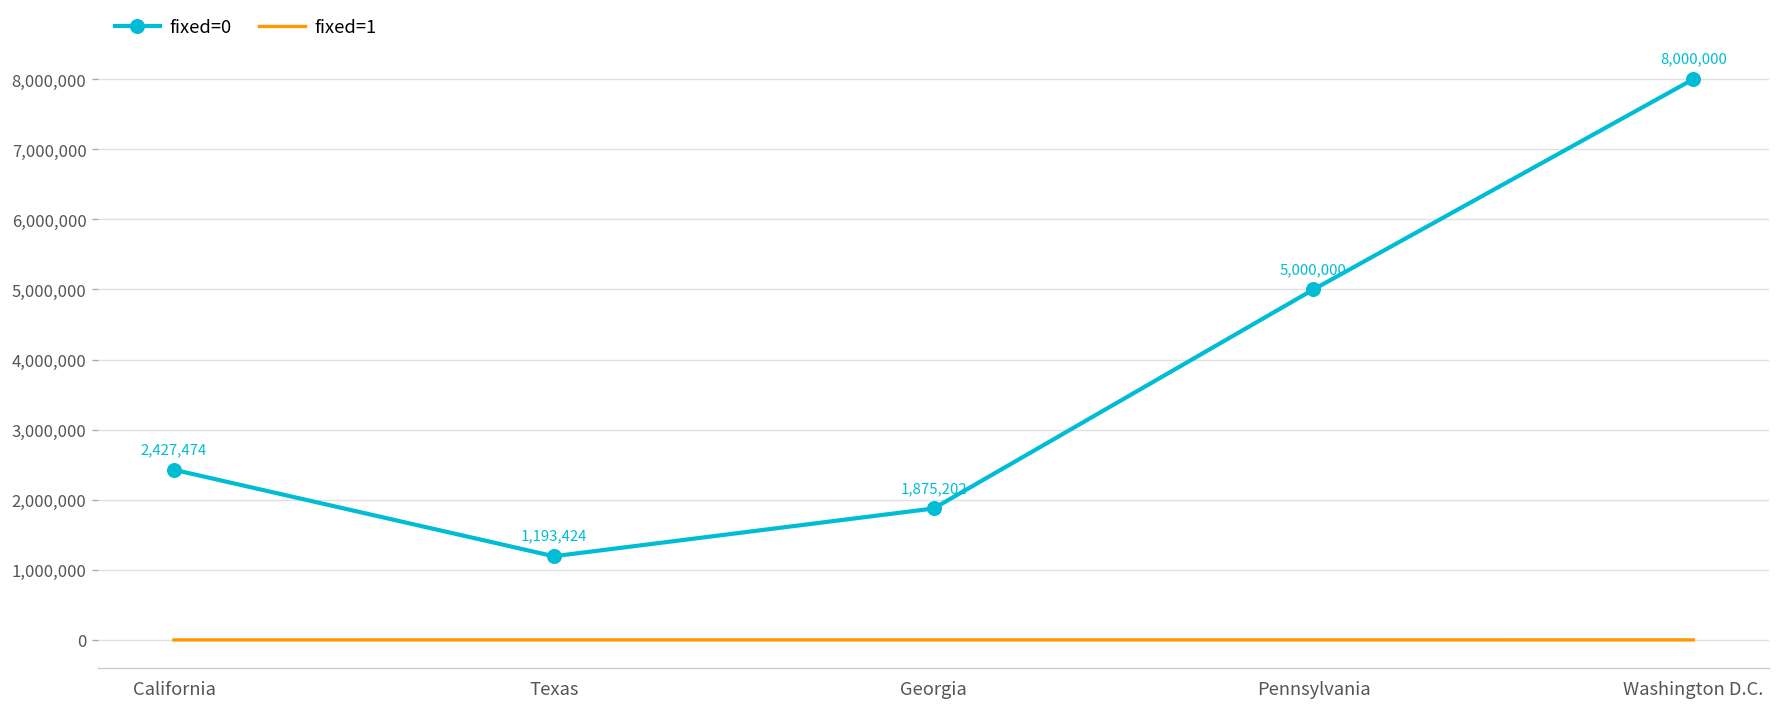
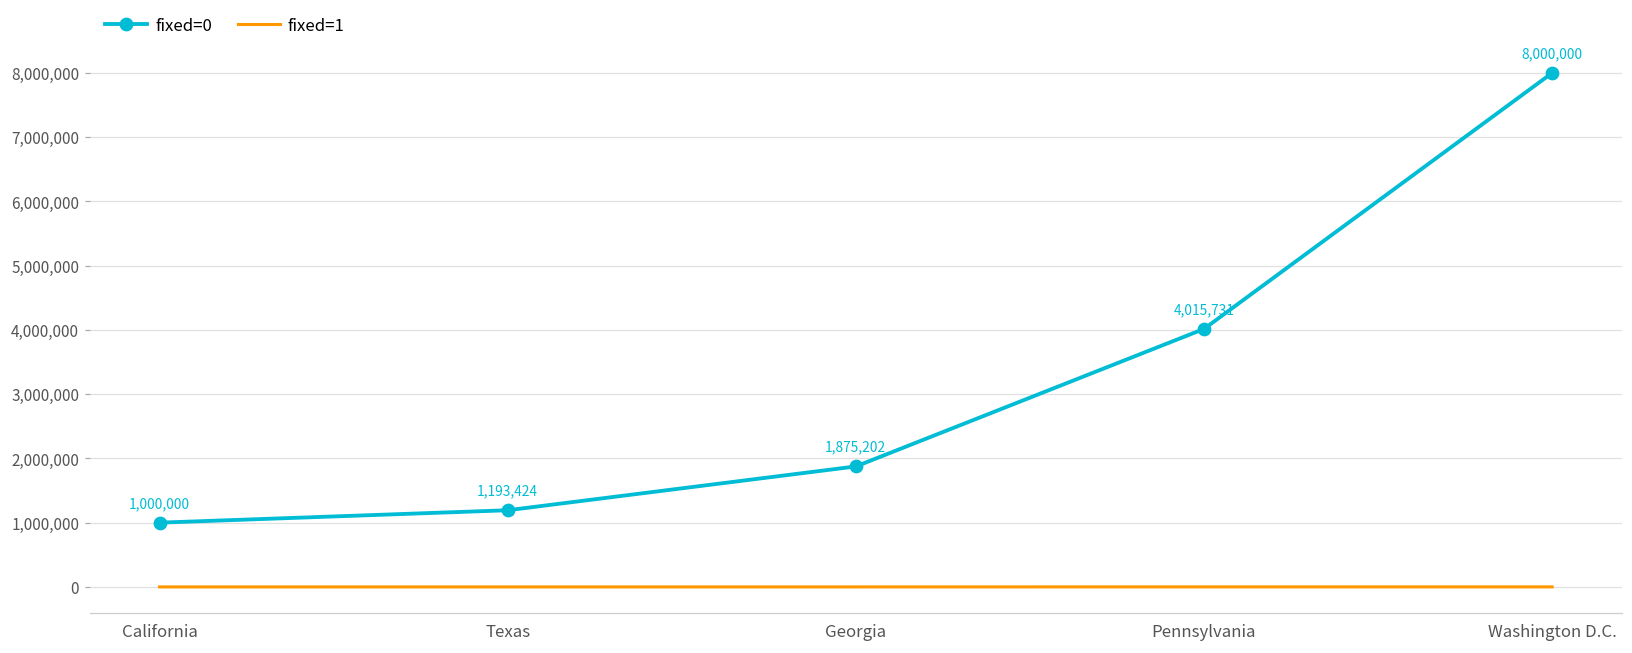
fixed=0, California: 2,427,474 -> 1,000,000
fixed=0, Pennsylvania: 5,000,000 -> 4,015,731
